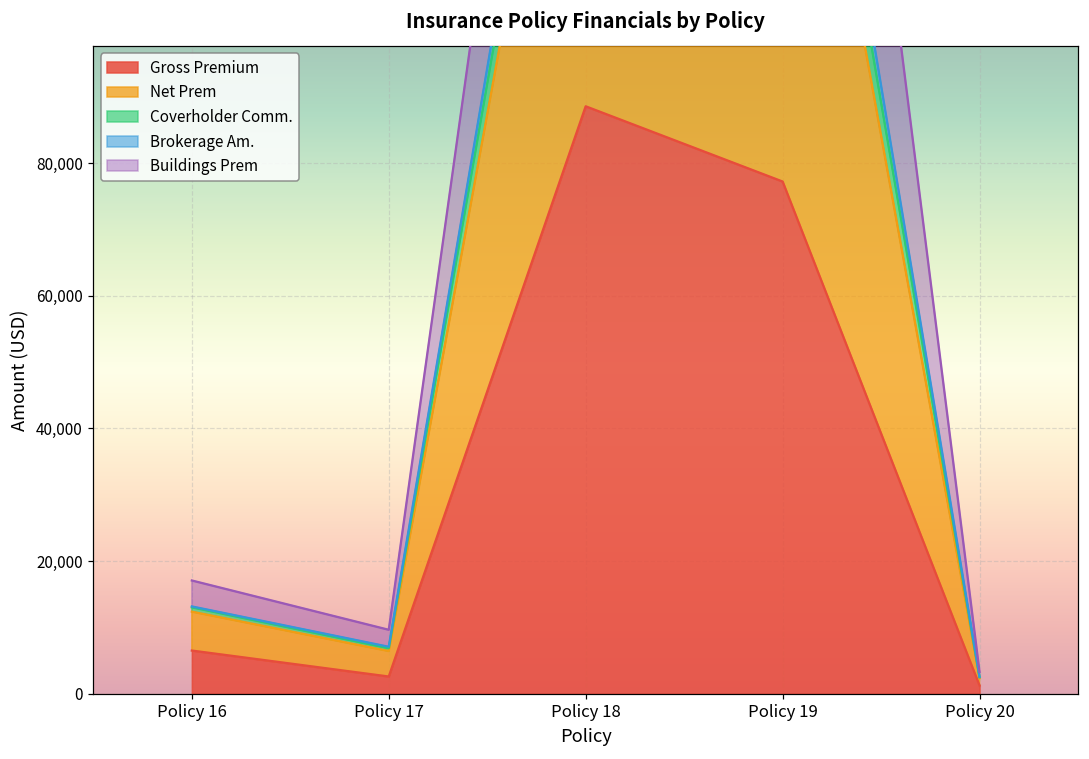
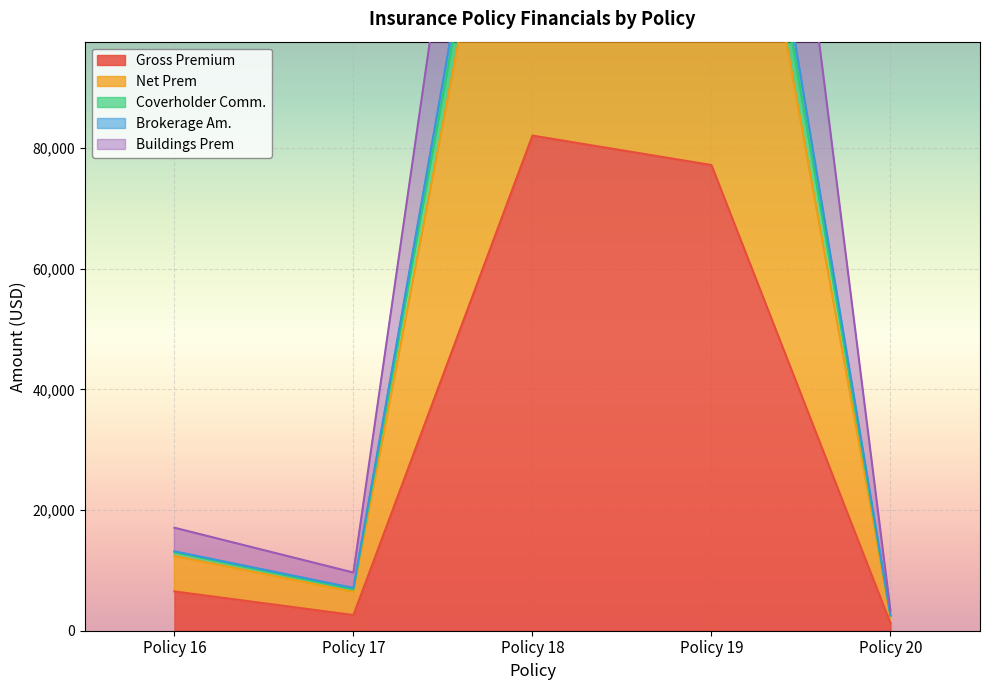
Gross Premium, Policy 18: 89,000 -> 82,000
